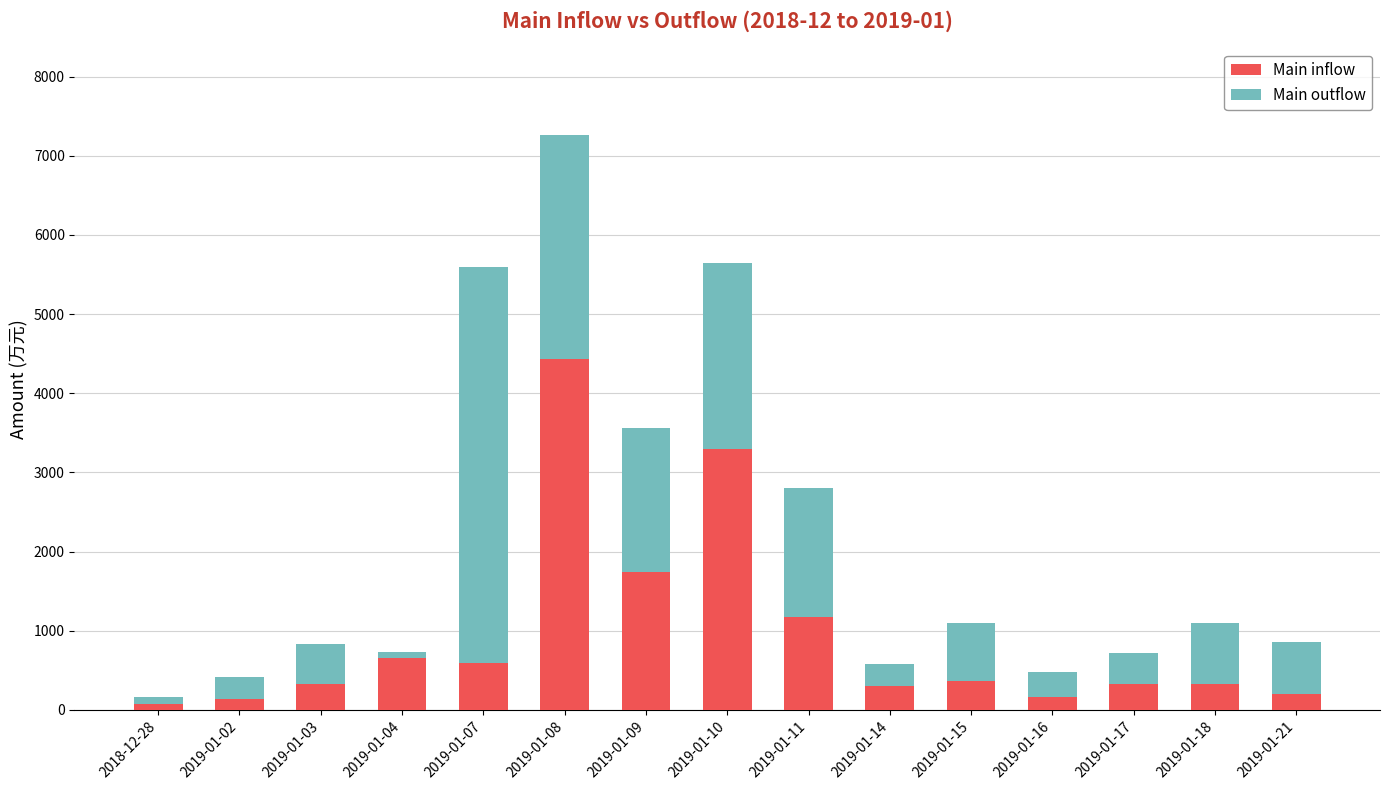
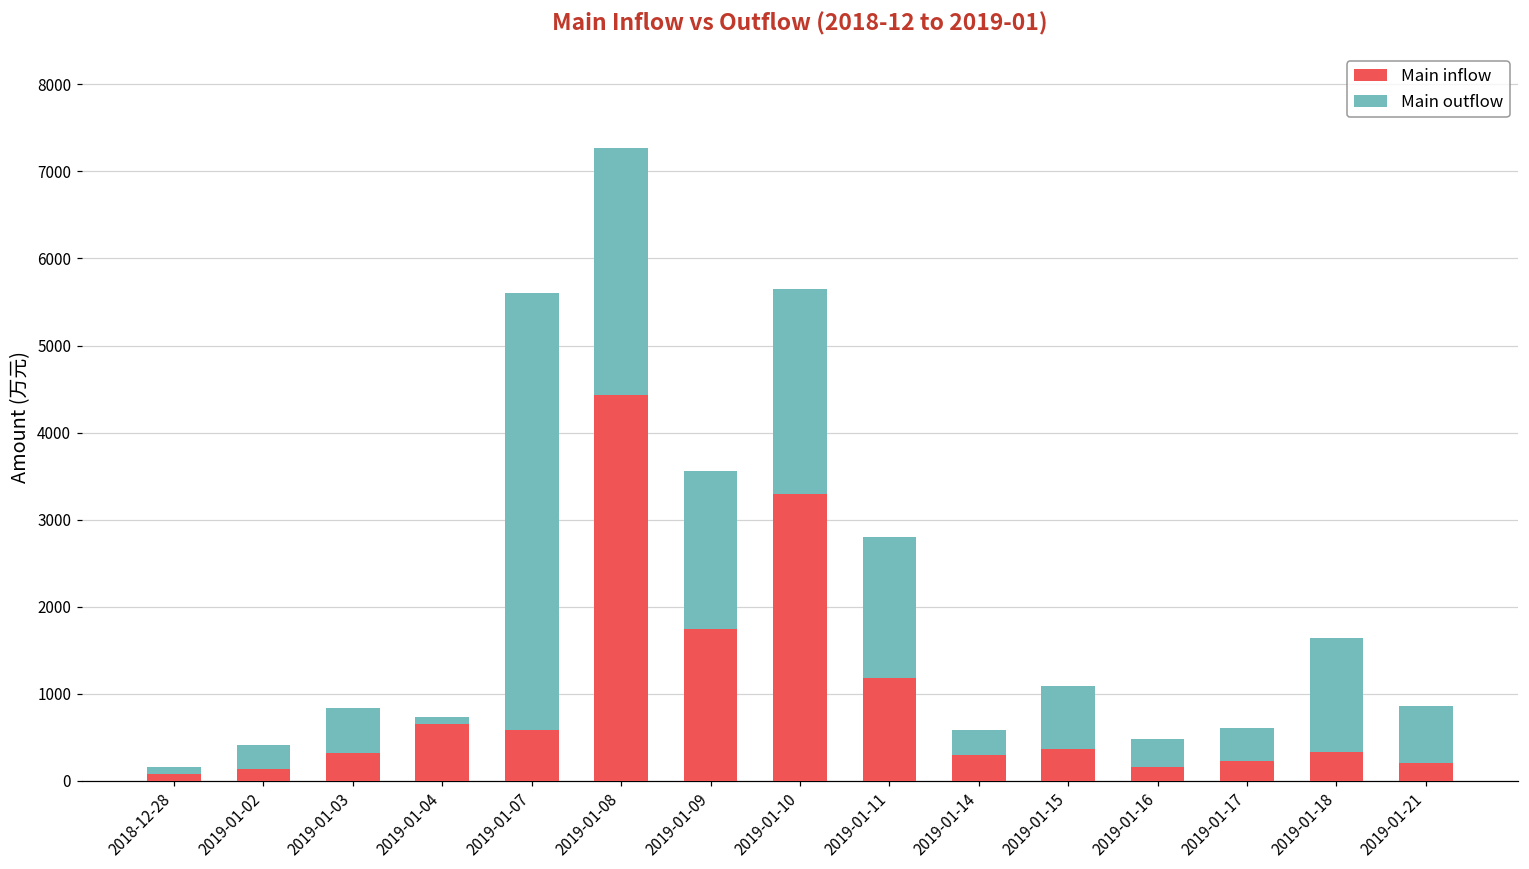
Main inflow, 2019-01-17: 300 -> 200
Main outflow, 2019-01-18: 800 -> 1300
